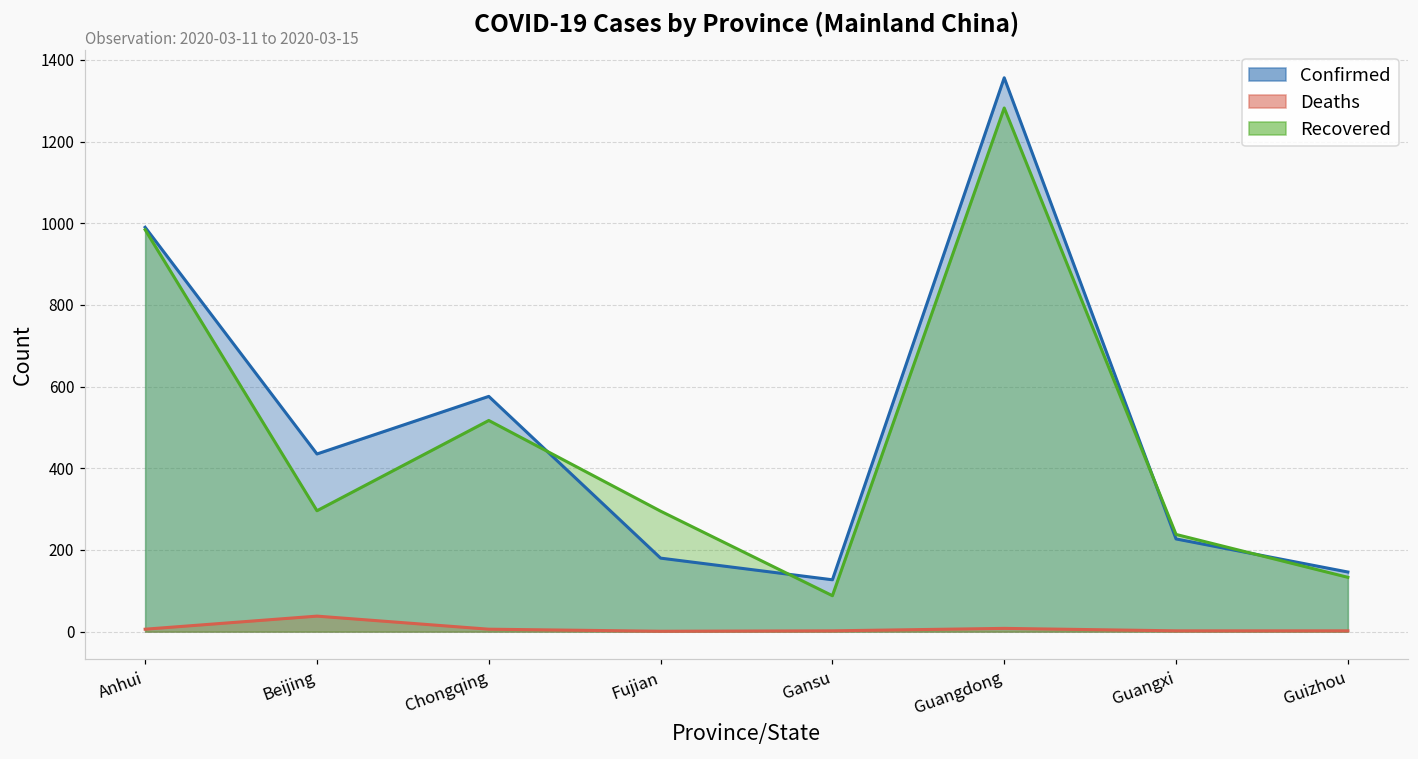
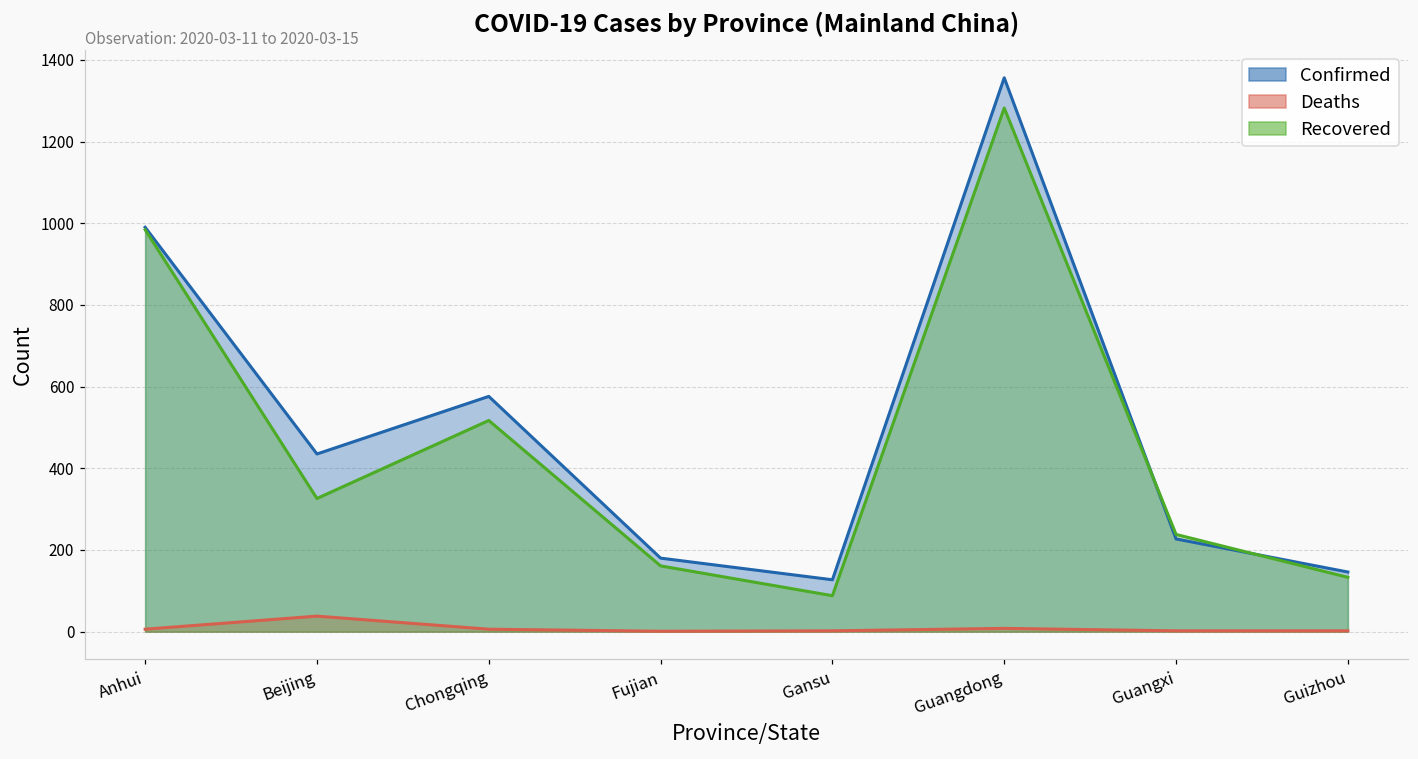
Recovered, Beijing: 300 -> 330
Recovered, Fujian: 300 -> 160
